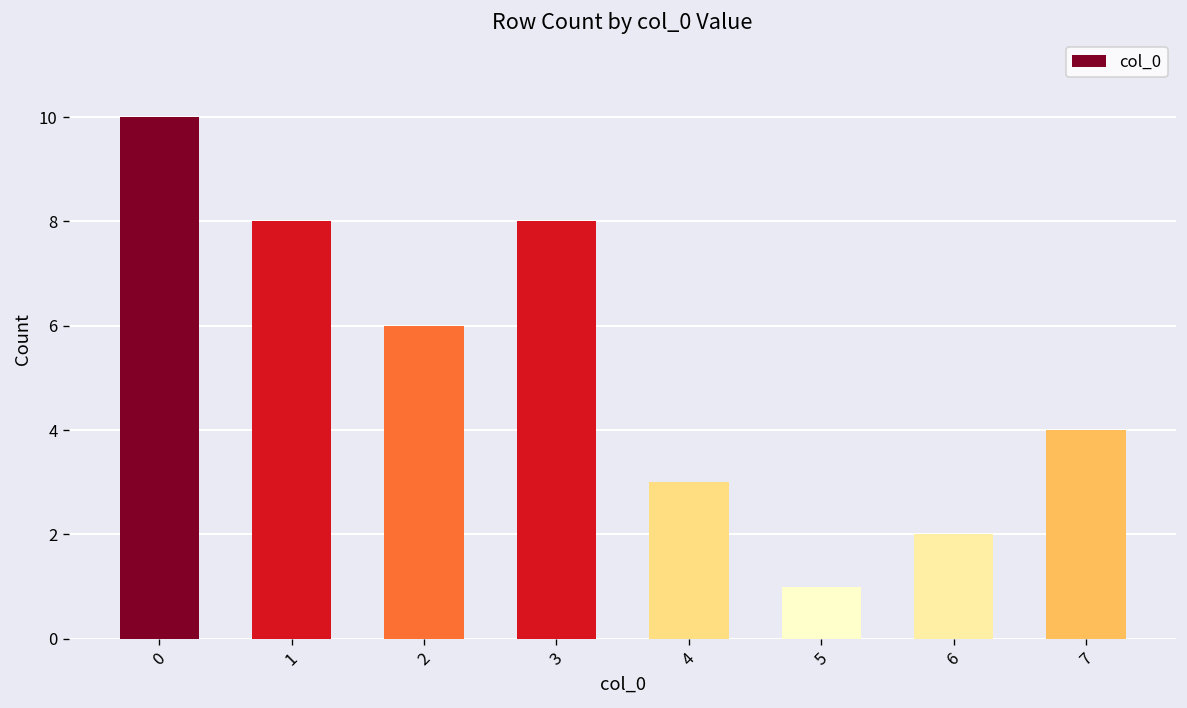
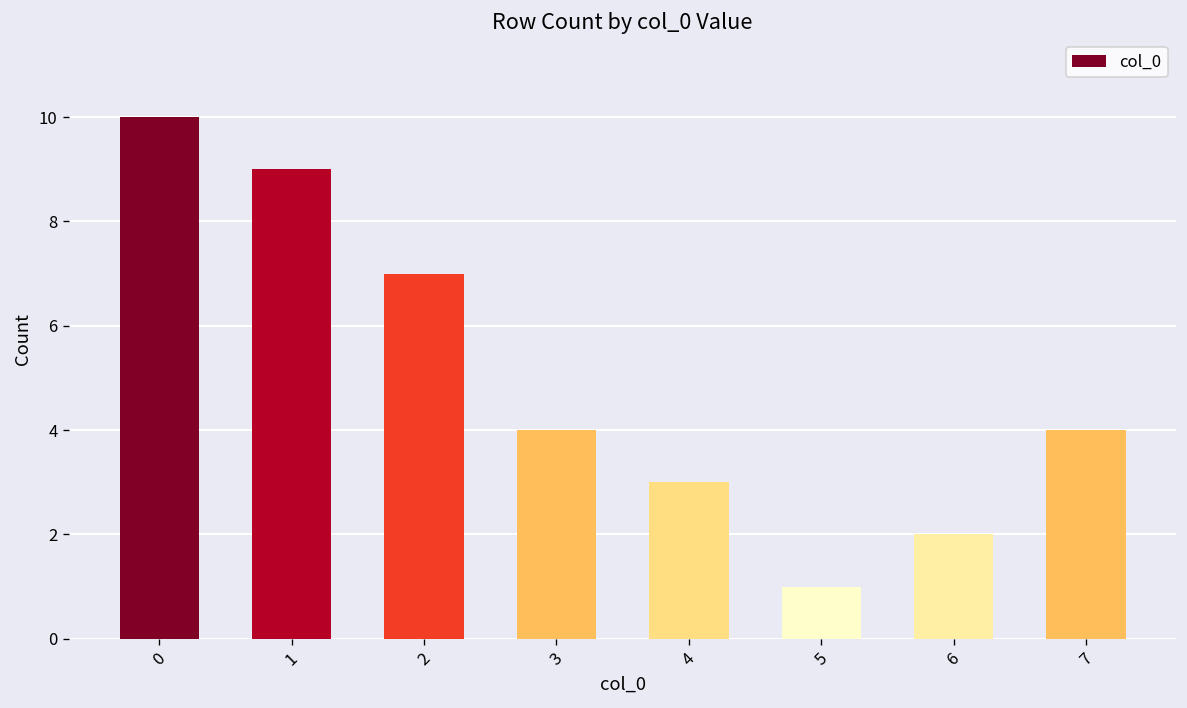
1: 8 -> 9
2: 6 -> 7
3: 8 -> 4
